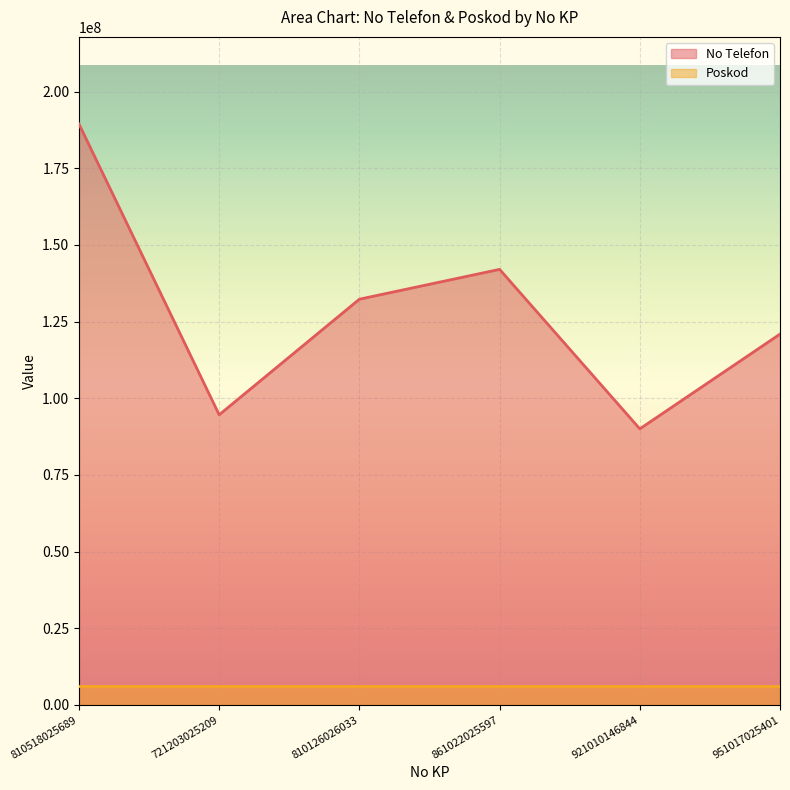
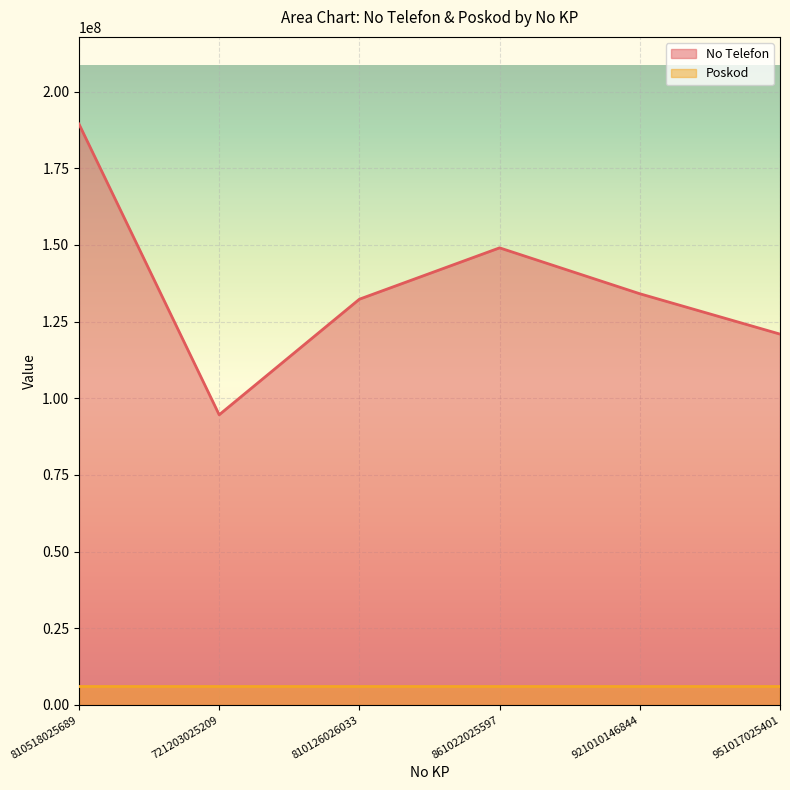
No Telefon, 861022025597: 142000000 -> 149000000
No Telefon, 921010146844: 90000000 -> 134000000
